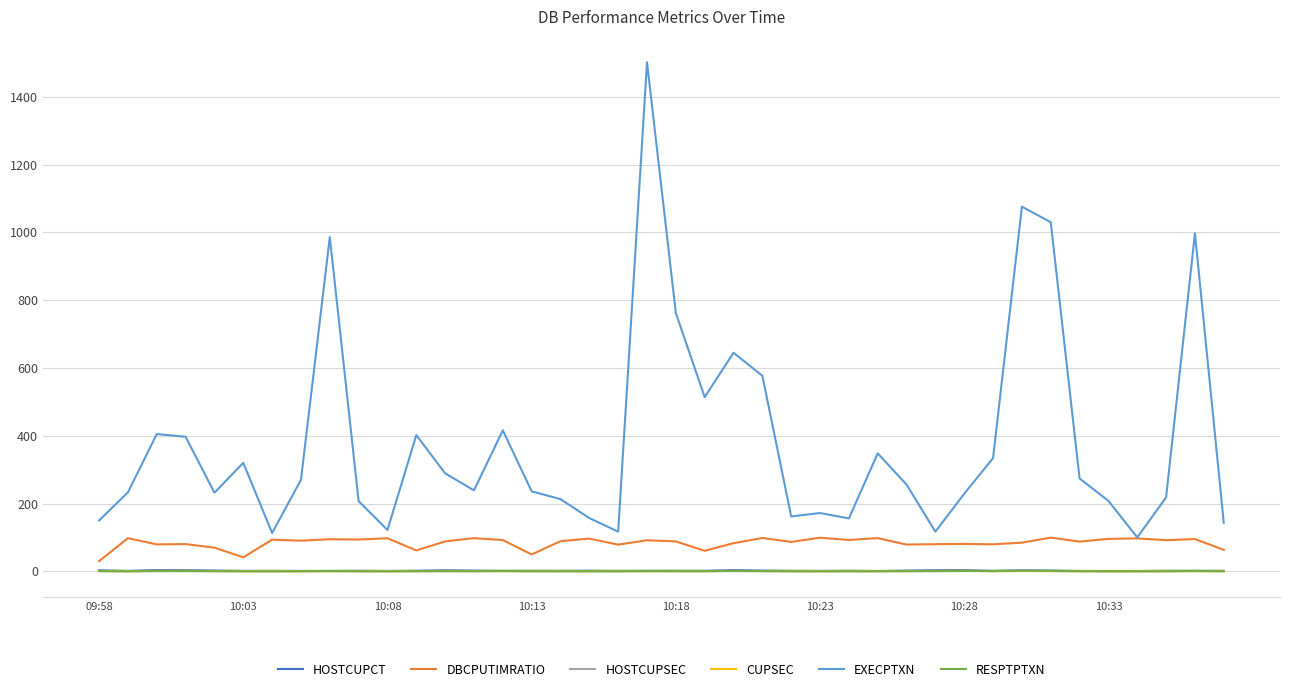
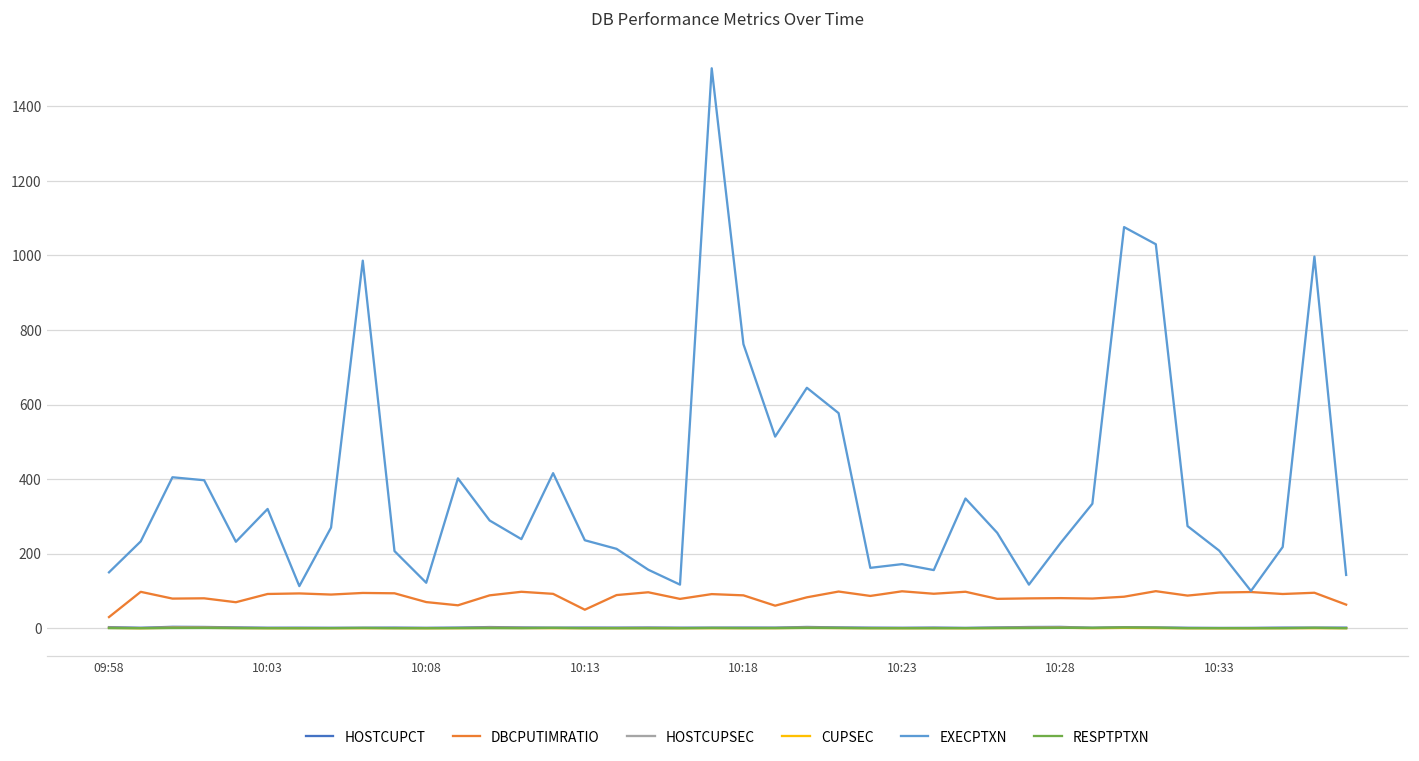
DBCPUTIMRATIO, 10:03: 40 -> 90
DBCPUTIMRATIO, 10:08: 100 -> 70
